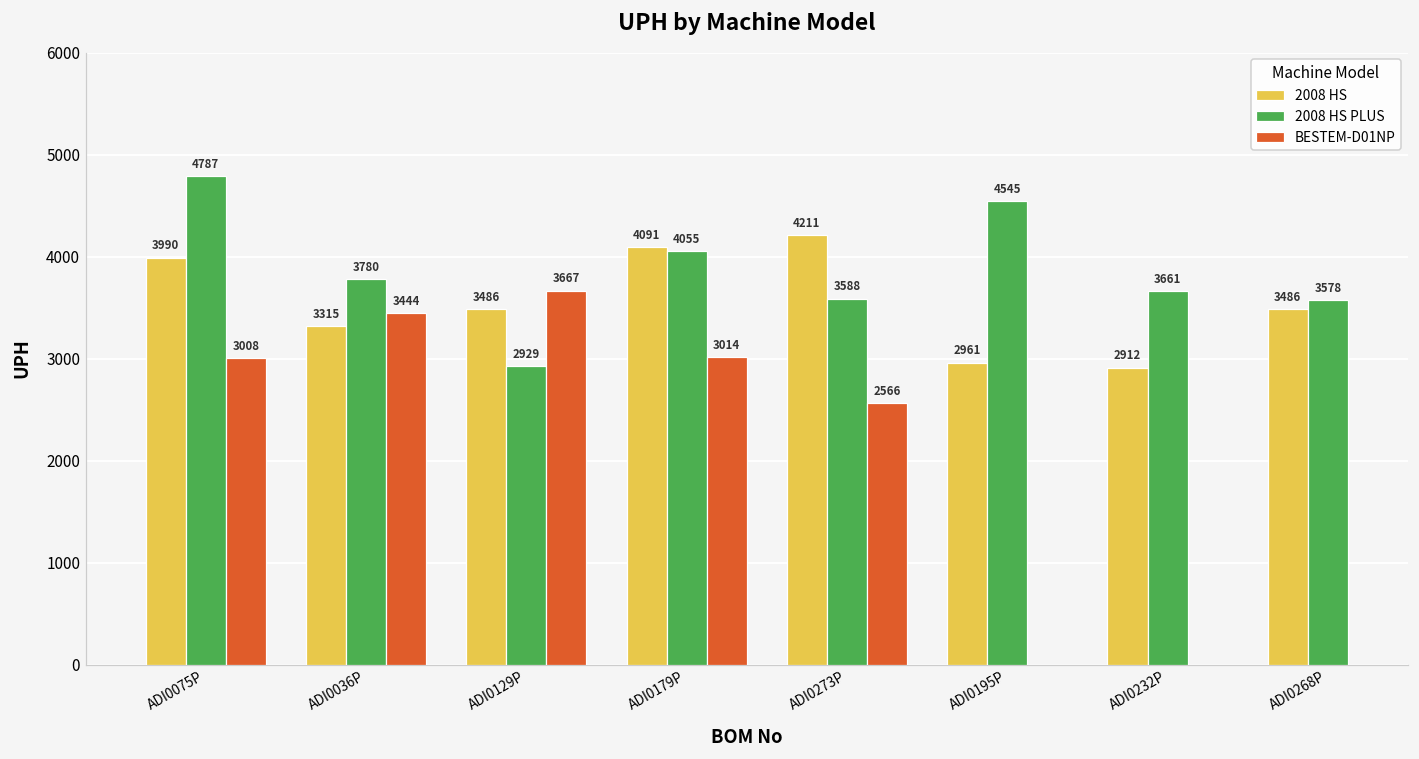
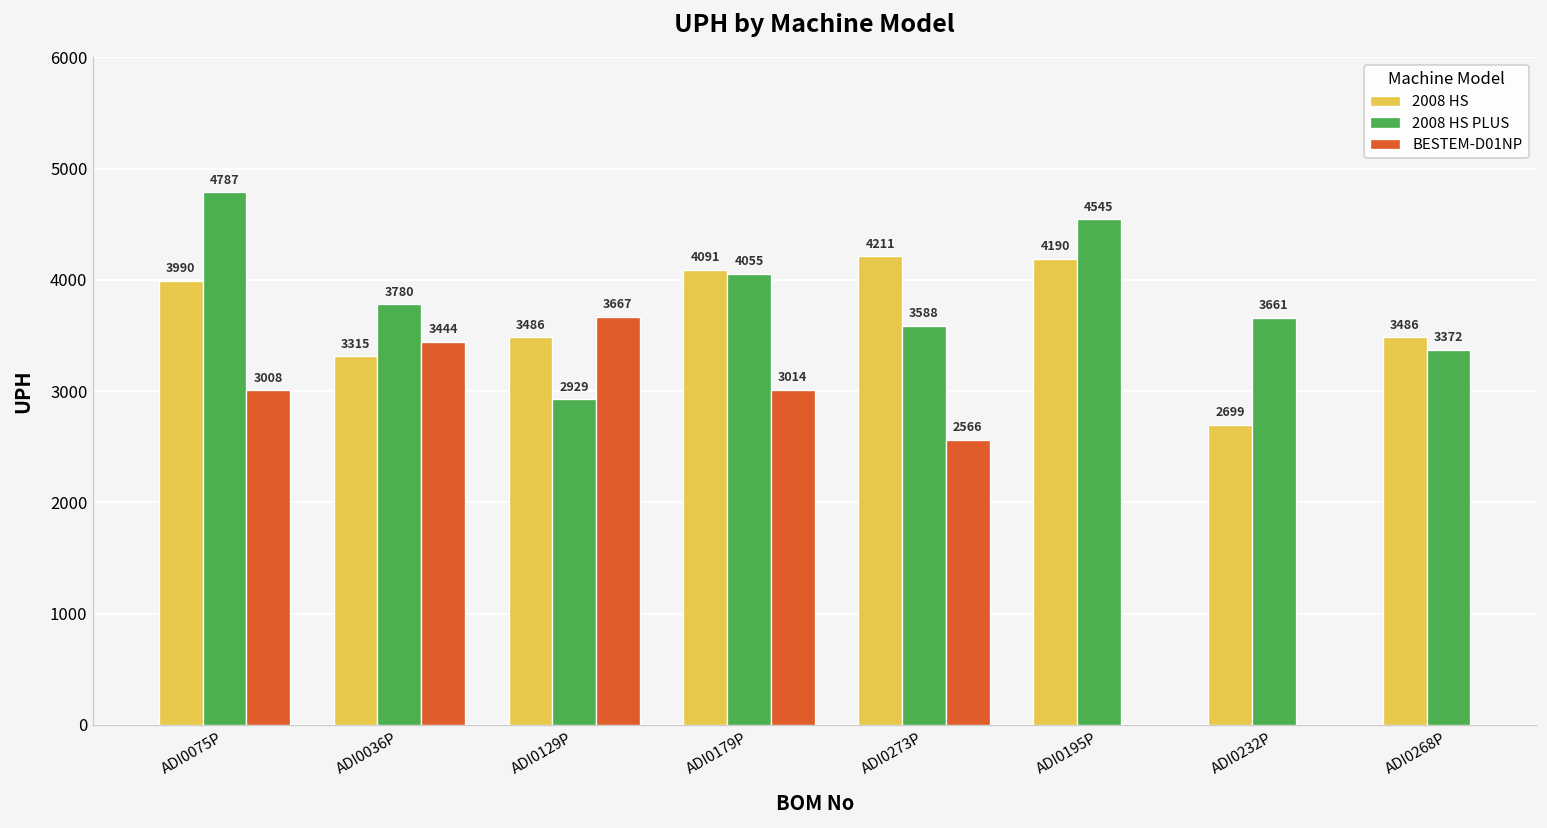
2008 HS, ADI0195P: 2961 -> 4190
2008 HS, ADI0232P: 2912 -> 2699
2008 HS PLUS, ADI0268P: 3578 -> 3372
